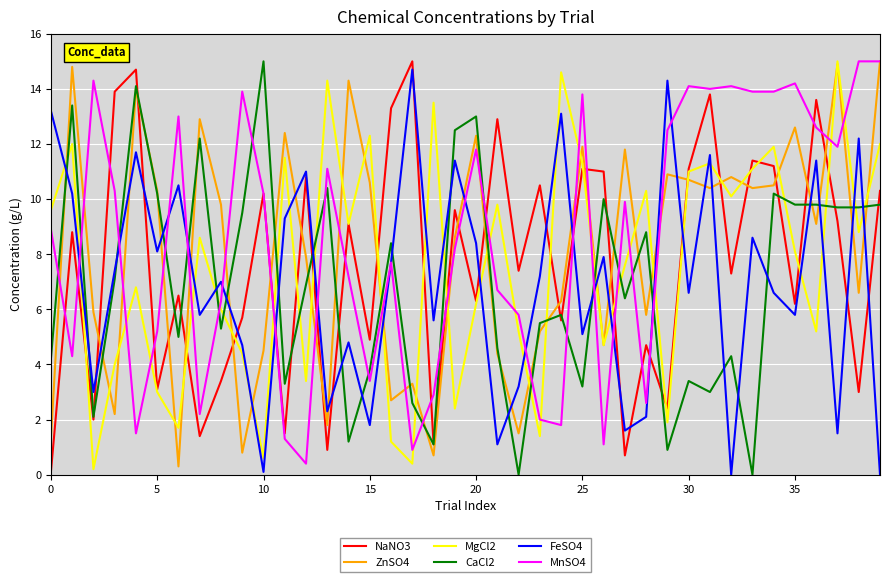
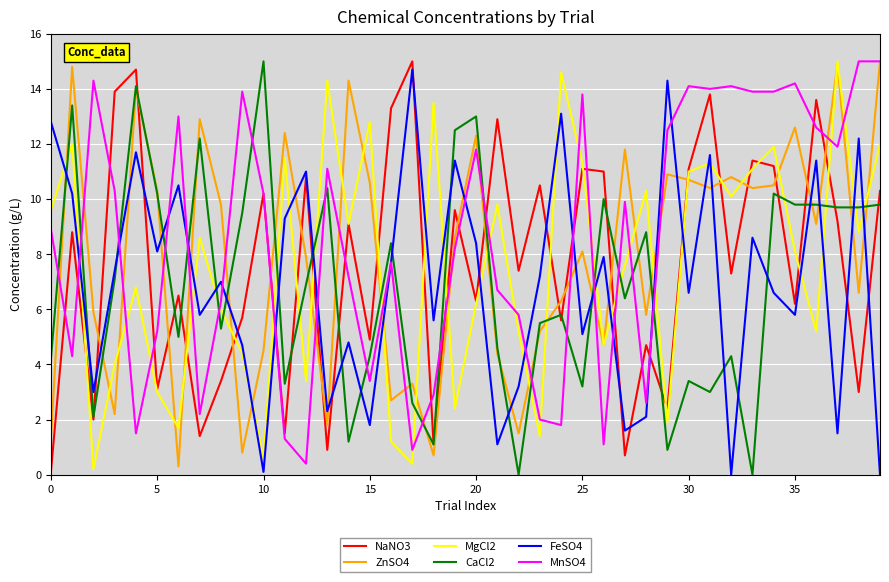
FeSO4, 0: 13.2 -> 12.8
MgCl2, 15: 12.3 -> 12.8
CaCl2, 15: 3.8 -> 4.3
ZnSO4, 25: 11.9 -> 8.1
